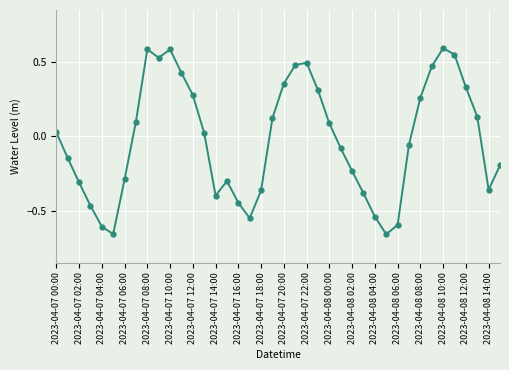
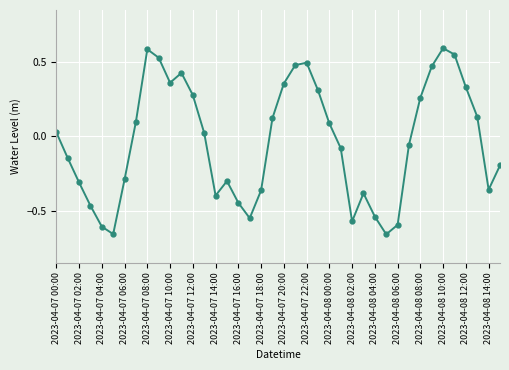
2023-04-07 10:00: 0.58 -> 0.36
2023-04-08 02:00: -0.23 -> -0.57
